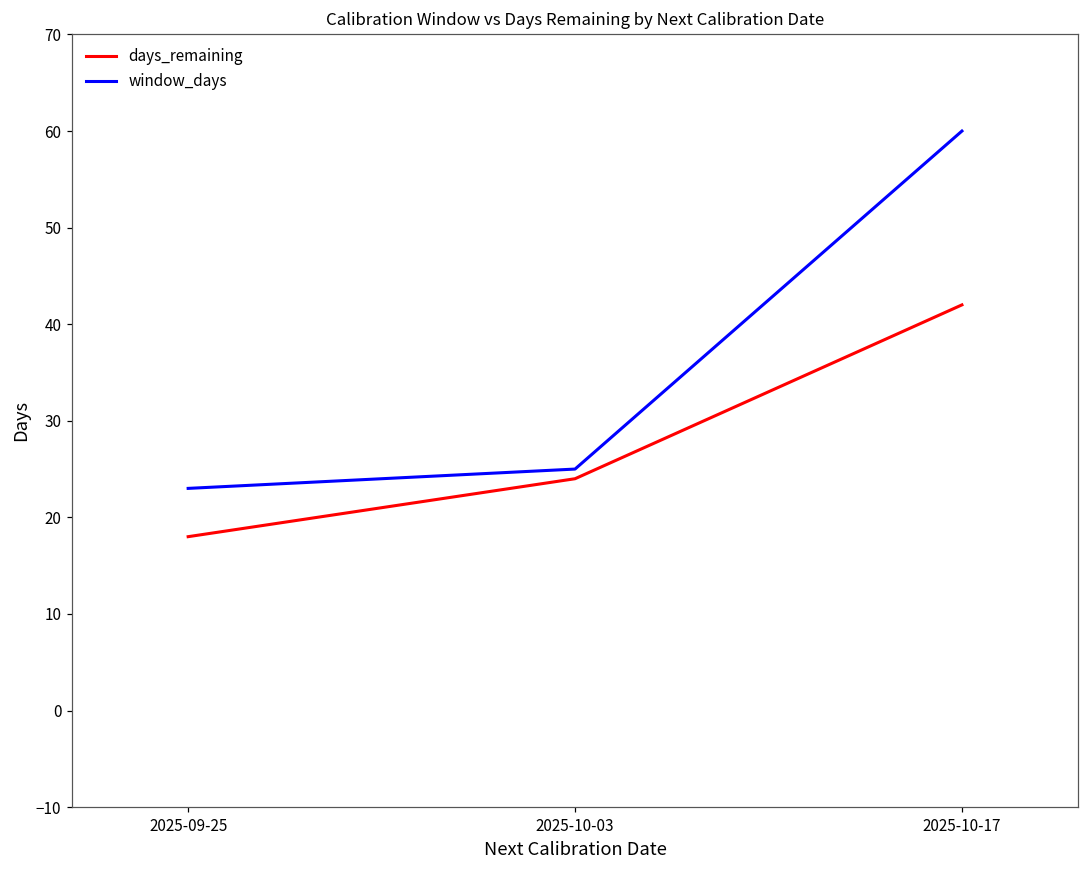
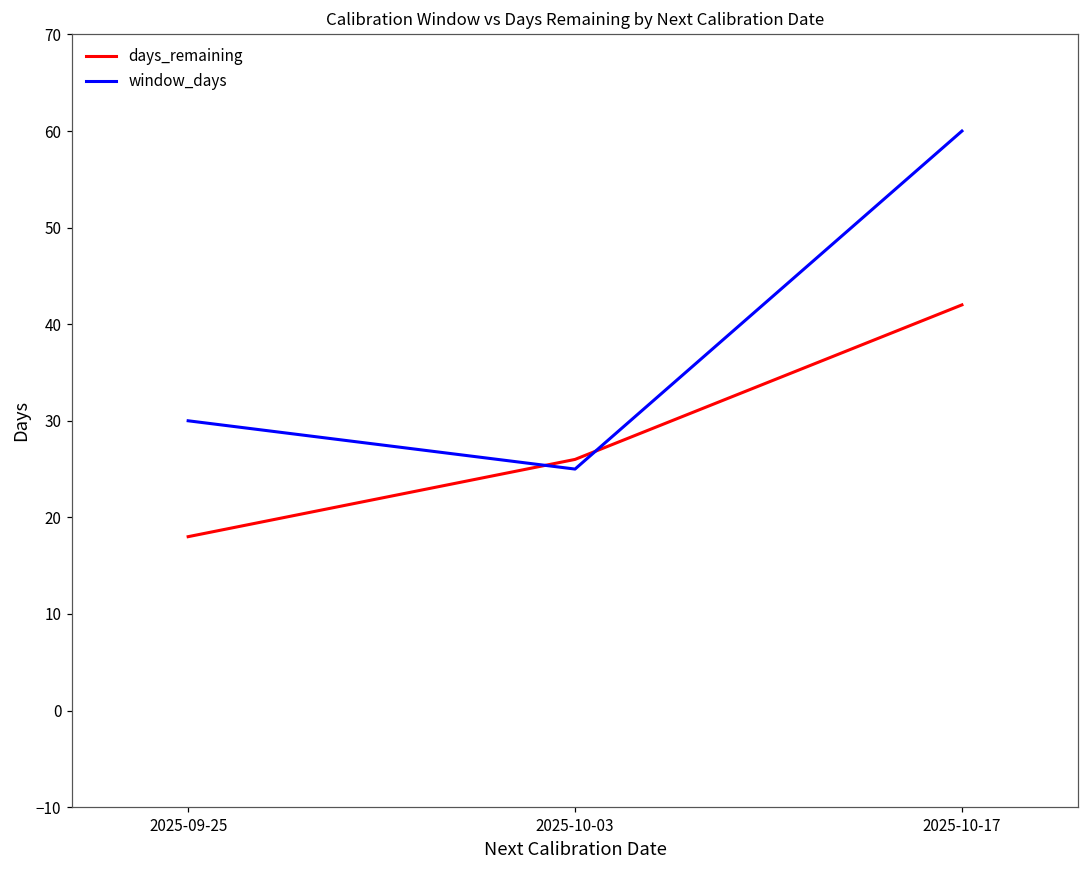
window_days, 2025-09-25: 23 -> 30
days_remaining, 2025-10-03: 24 -> 26
